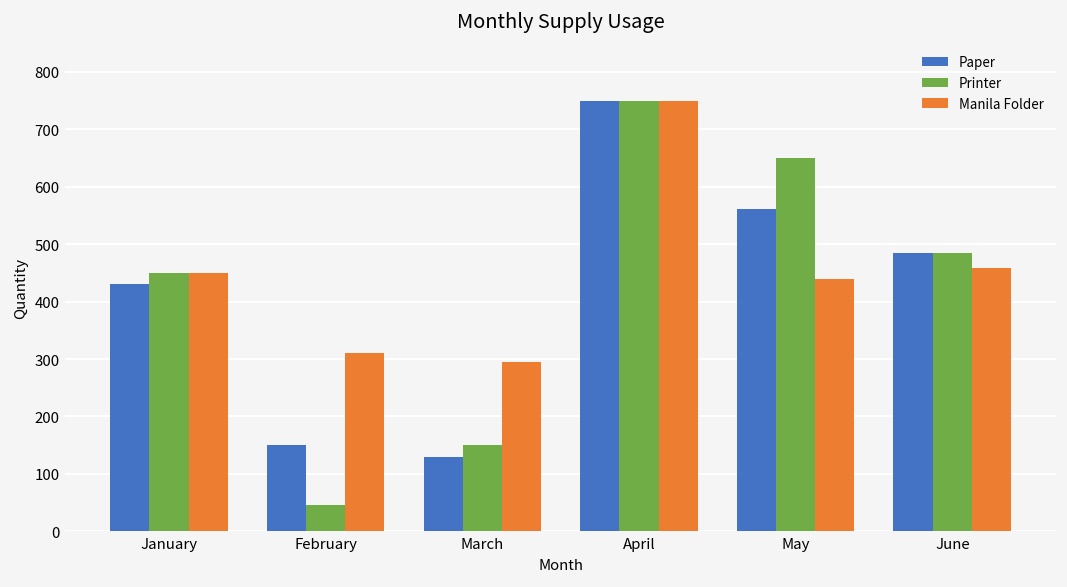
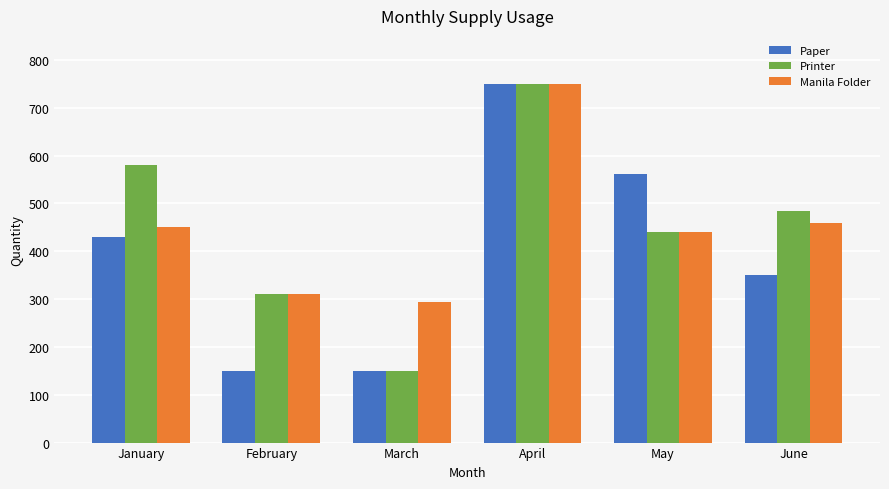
Printer, January: 450 -> 580
Printer, February: 50 -> 310
Paper, March: 130 -> 150
Printer, May: 650 -> 440
Paper, June: 490 -> 350
